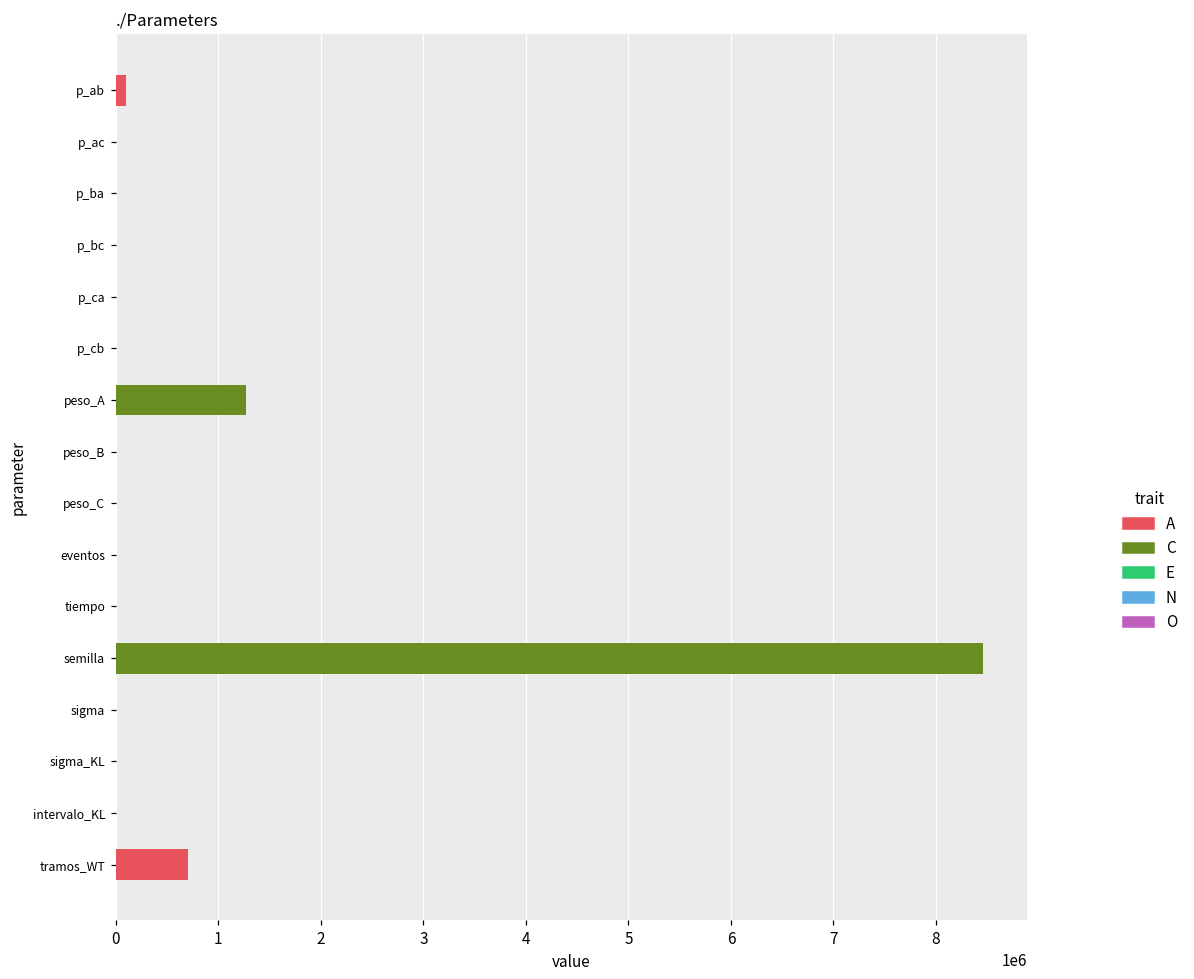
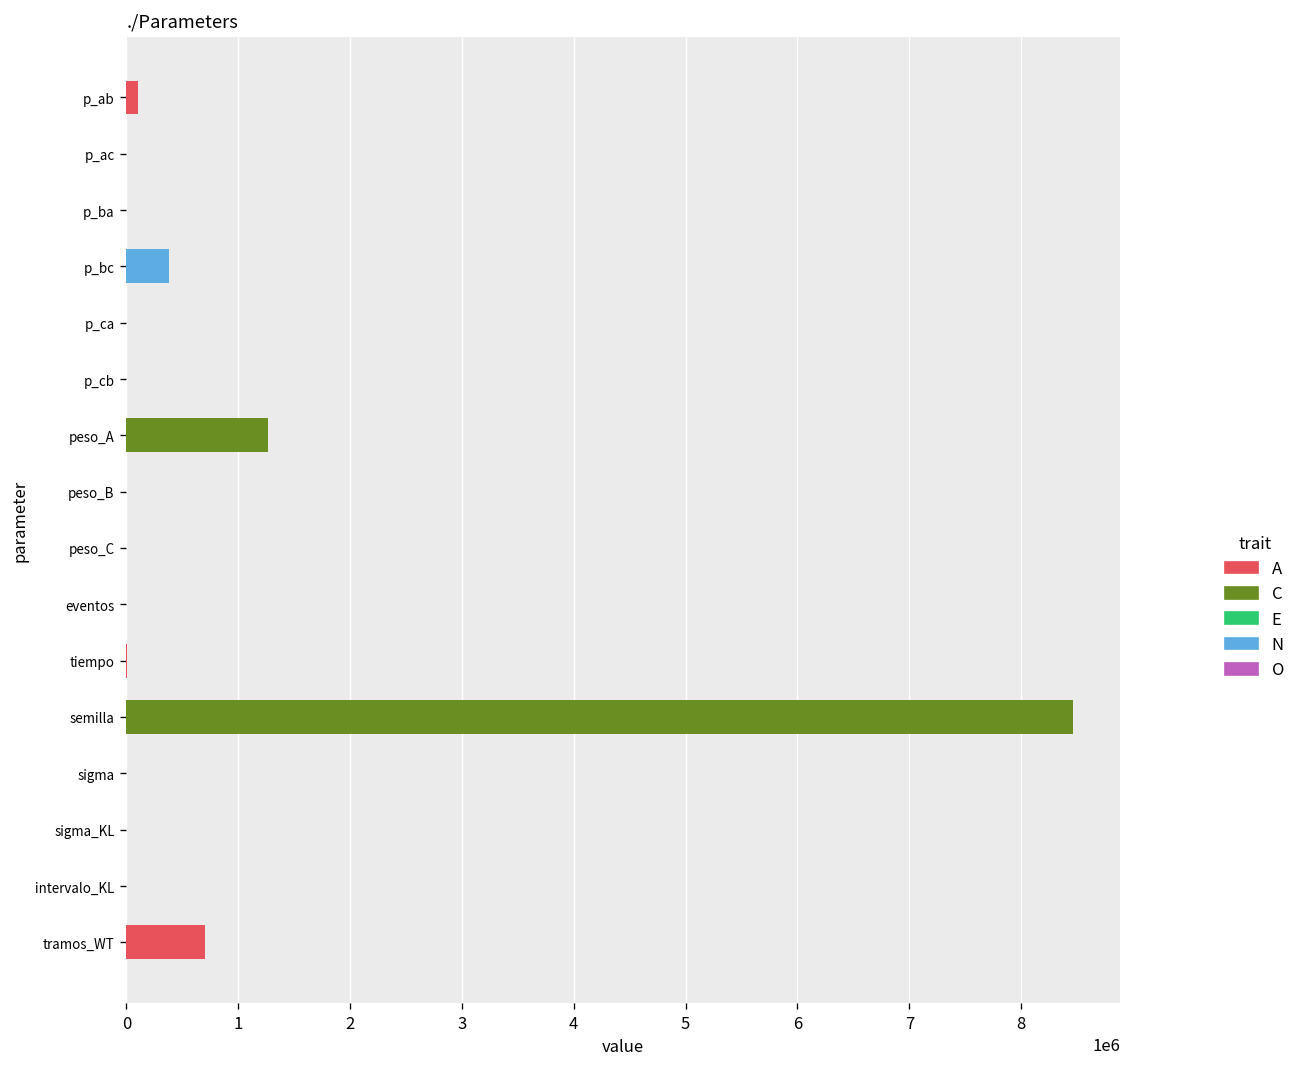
p_bc: 0 -> 400000
